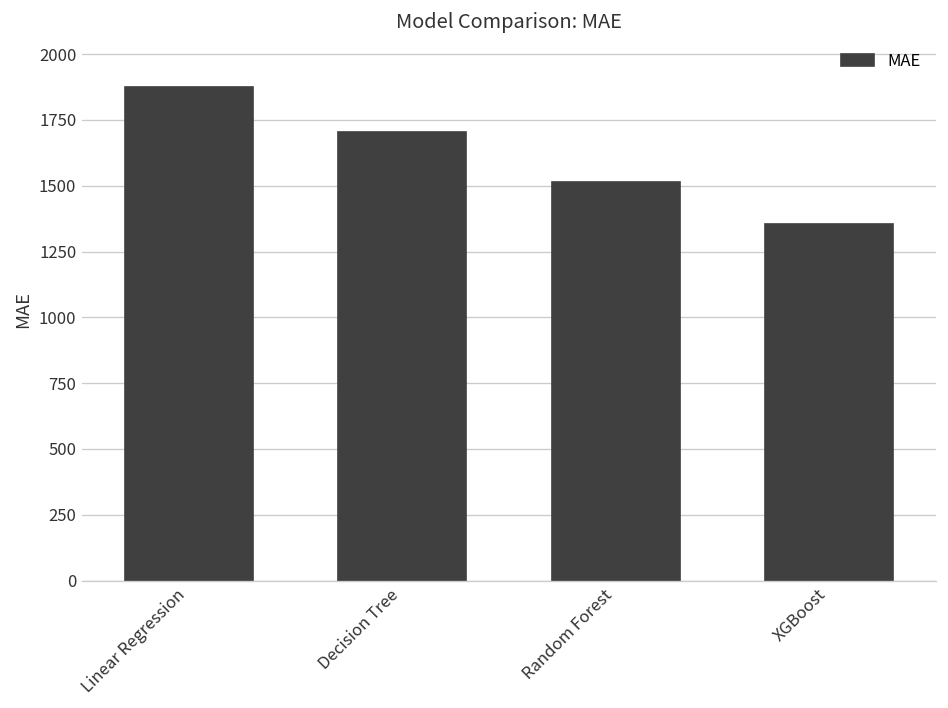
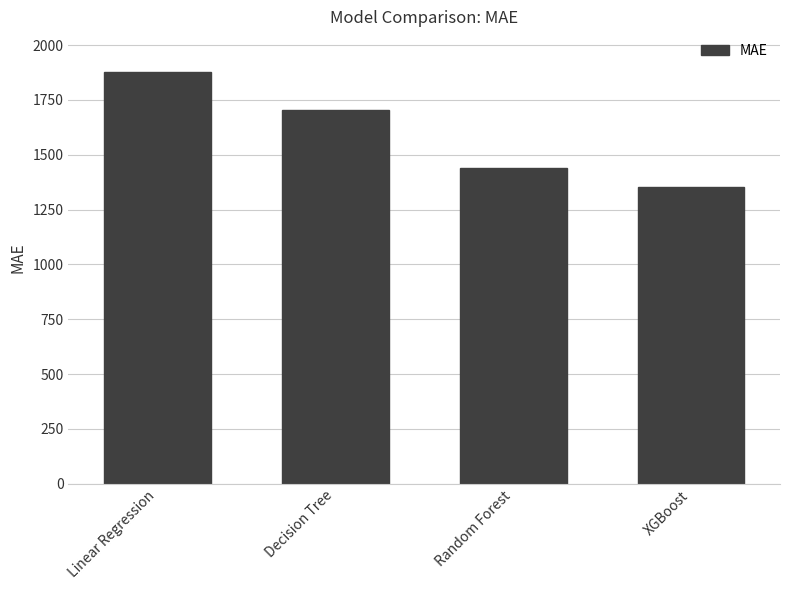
Random Forest: 1520 -> 1440
